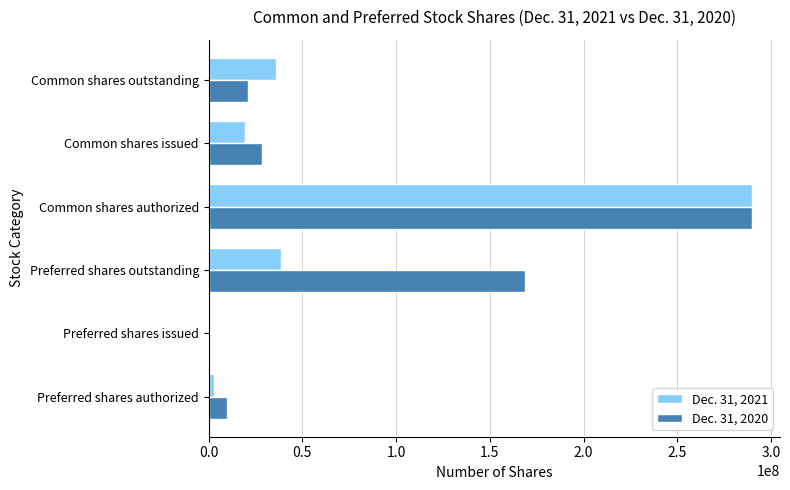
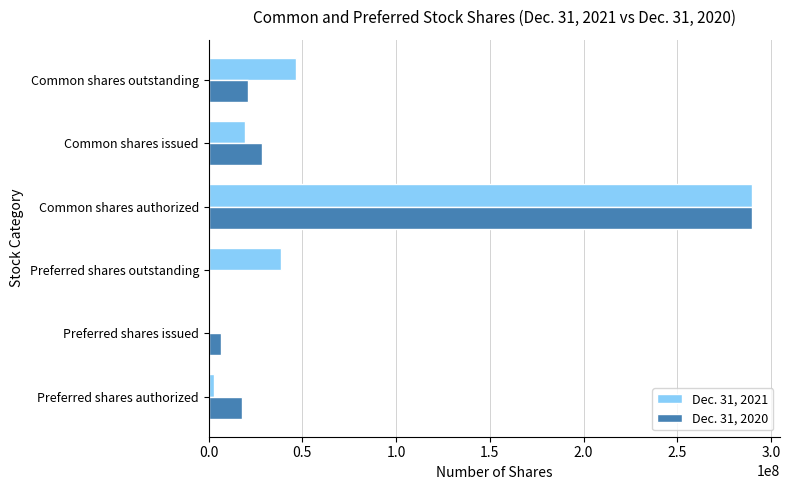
Dec. 31, 2021, Common shares outstanding: 36000000 -> 47000000
Dec. 31, 2020, Preferred shares outstanding: 169000000 -> 0
Dec. 31, 2020, Preferred shares issued: 0 -> 6000000
Dec. 31, 2020, Preferred shares authorized: 10000000 -> 18000000
